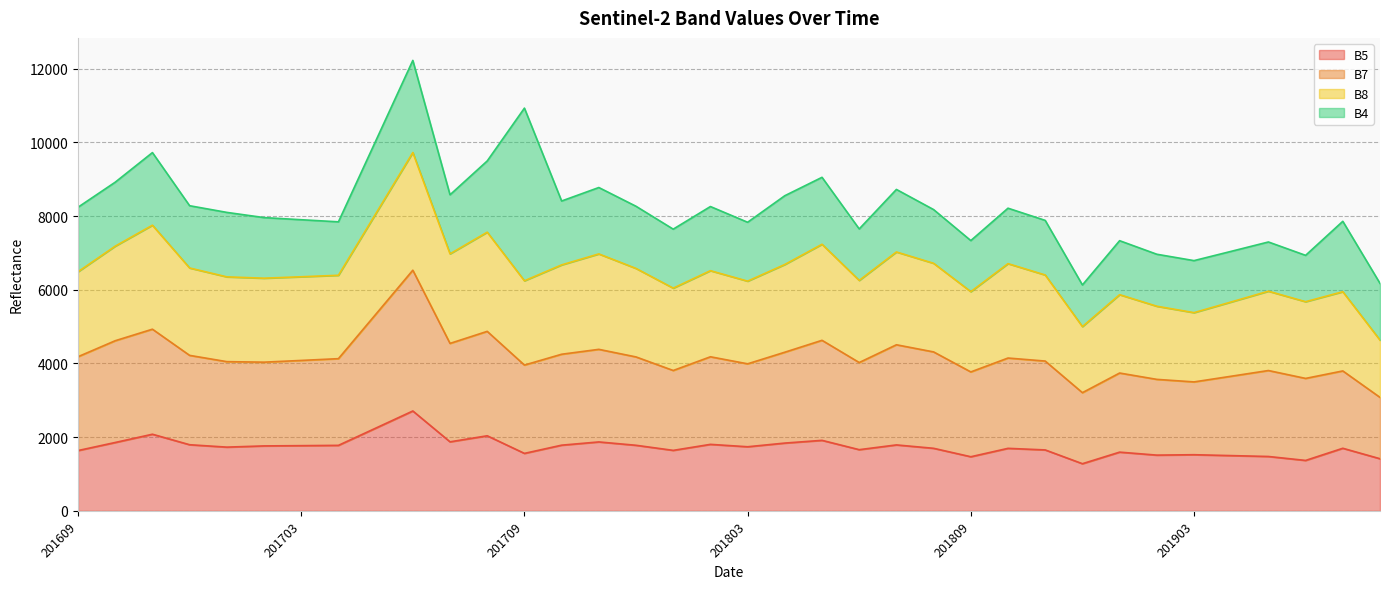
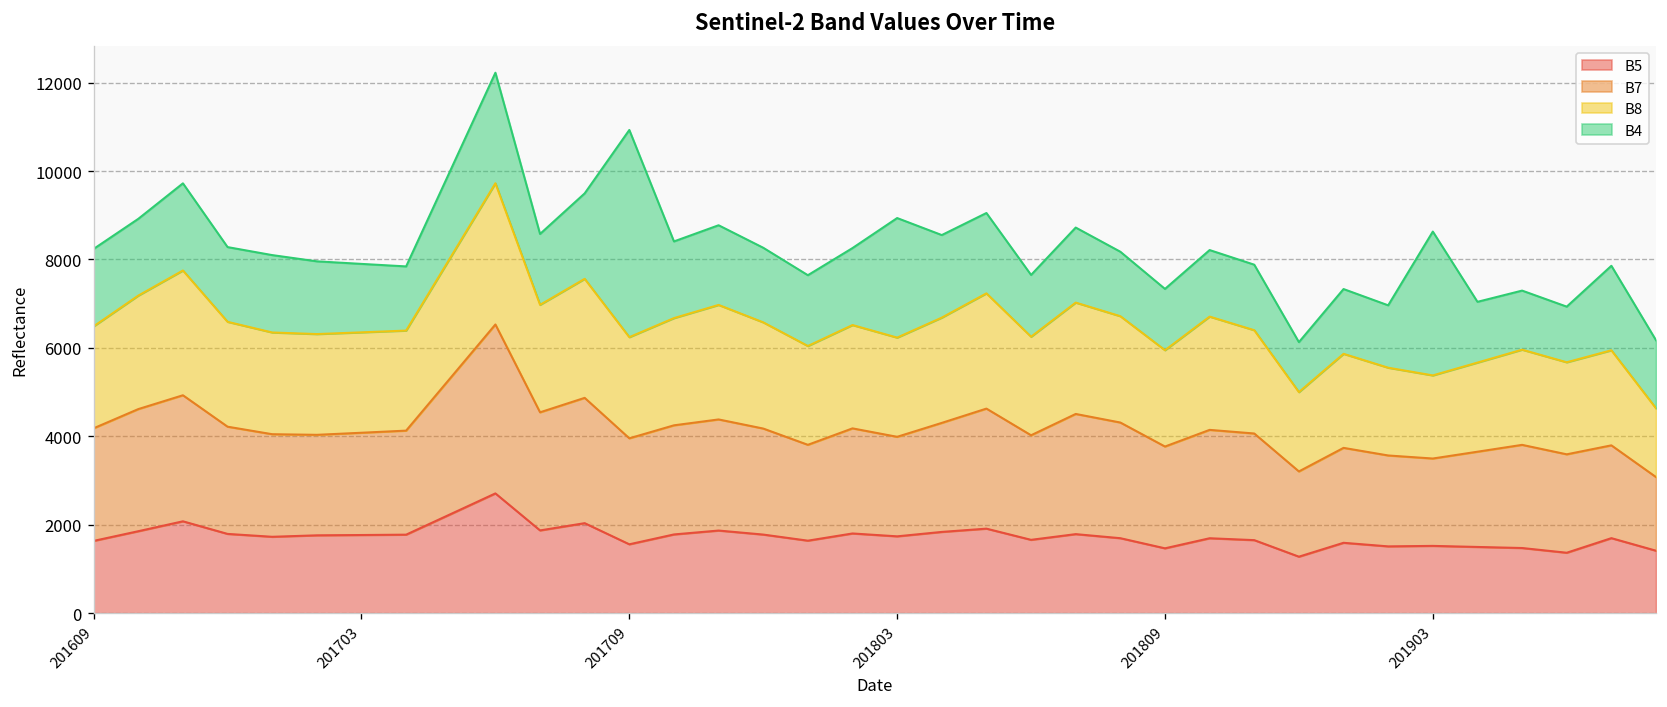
B4, 201803: 1600 -> 2700
B4, 201903: 1400 -> 3300
